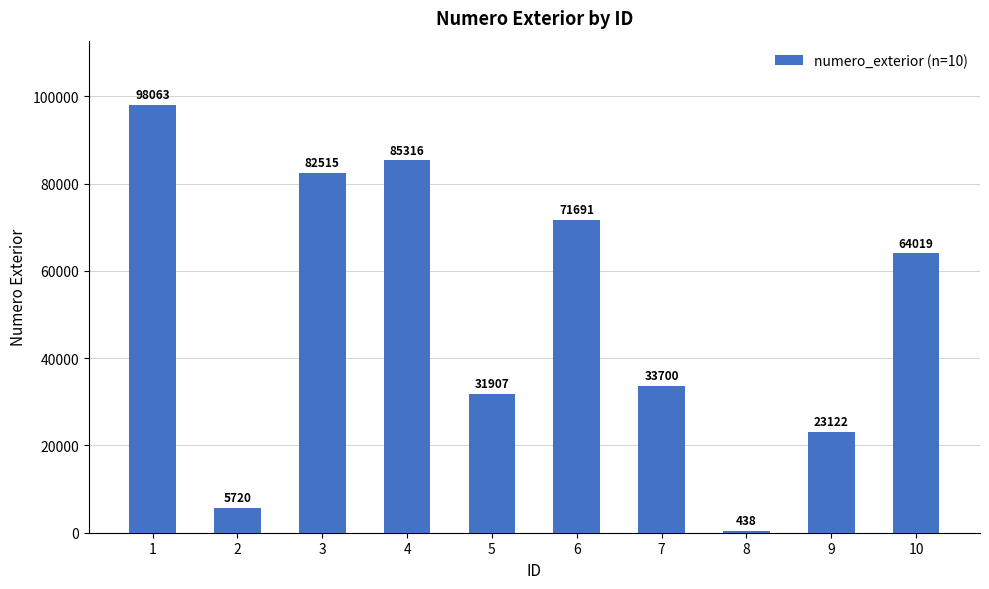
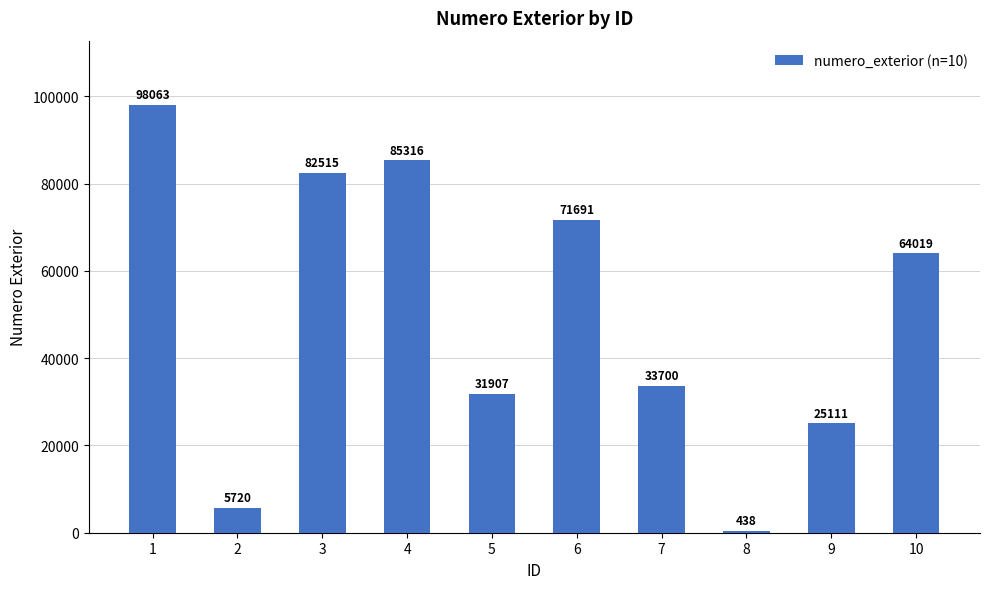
9: 23122 -> 25111
